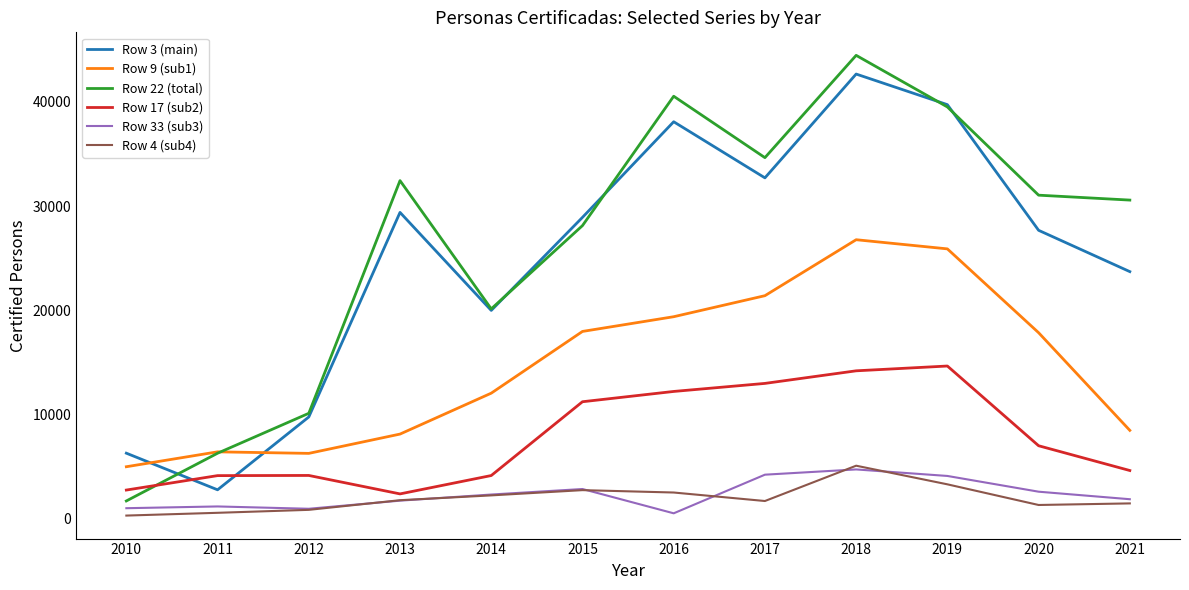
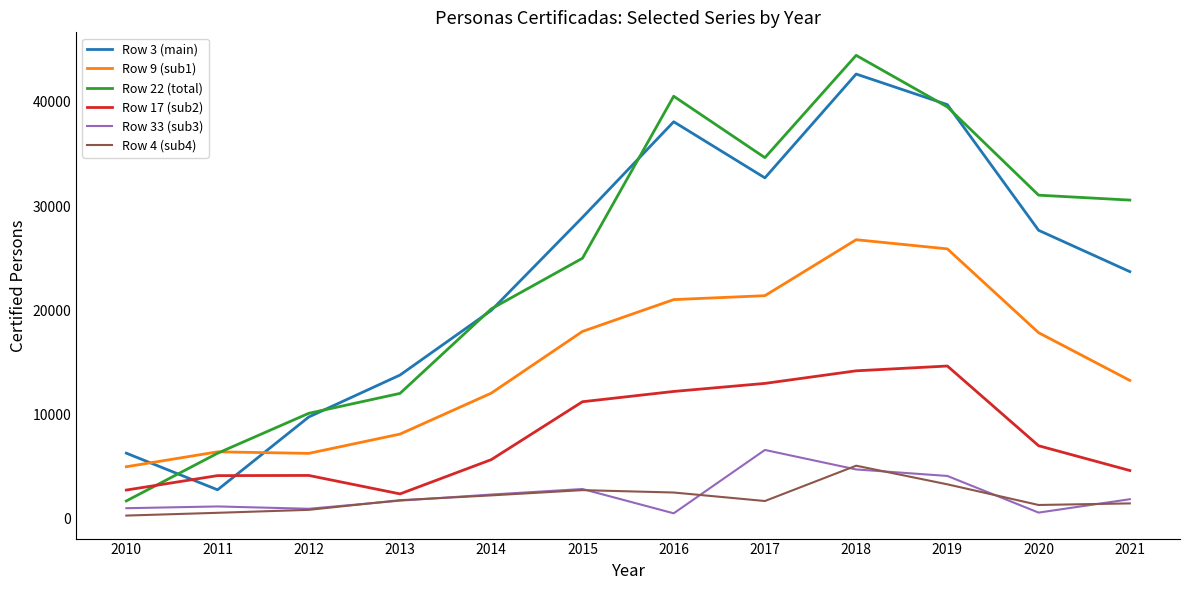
Row 3 (main), 2013: 29400 -> 13800
Row 22 (total), 2013: 32400 -> 12000
Row 17 (sub2), 2014: 4200 -> 5700
Row 22 (total), 2015: 28100 -> 25000
Row 9 (sub1), 2016: 19400 -> 21000
Row 33 (sub3), 2017: 4200 -> 6600
Row 33 (sub3), 2020: 2600 -> 600
Row 9 (sub1), 2021: 8500 -> 13300
